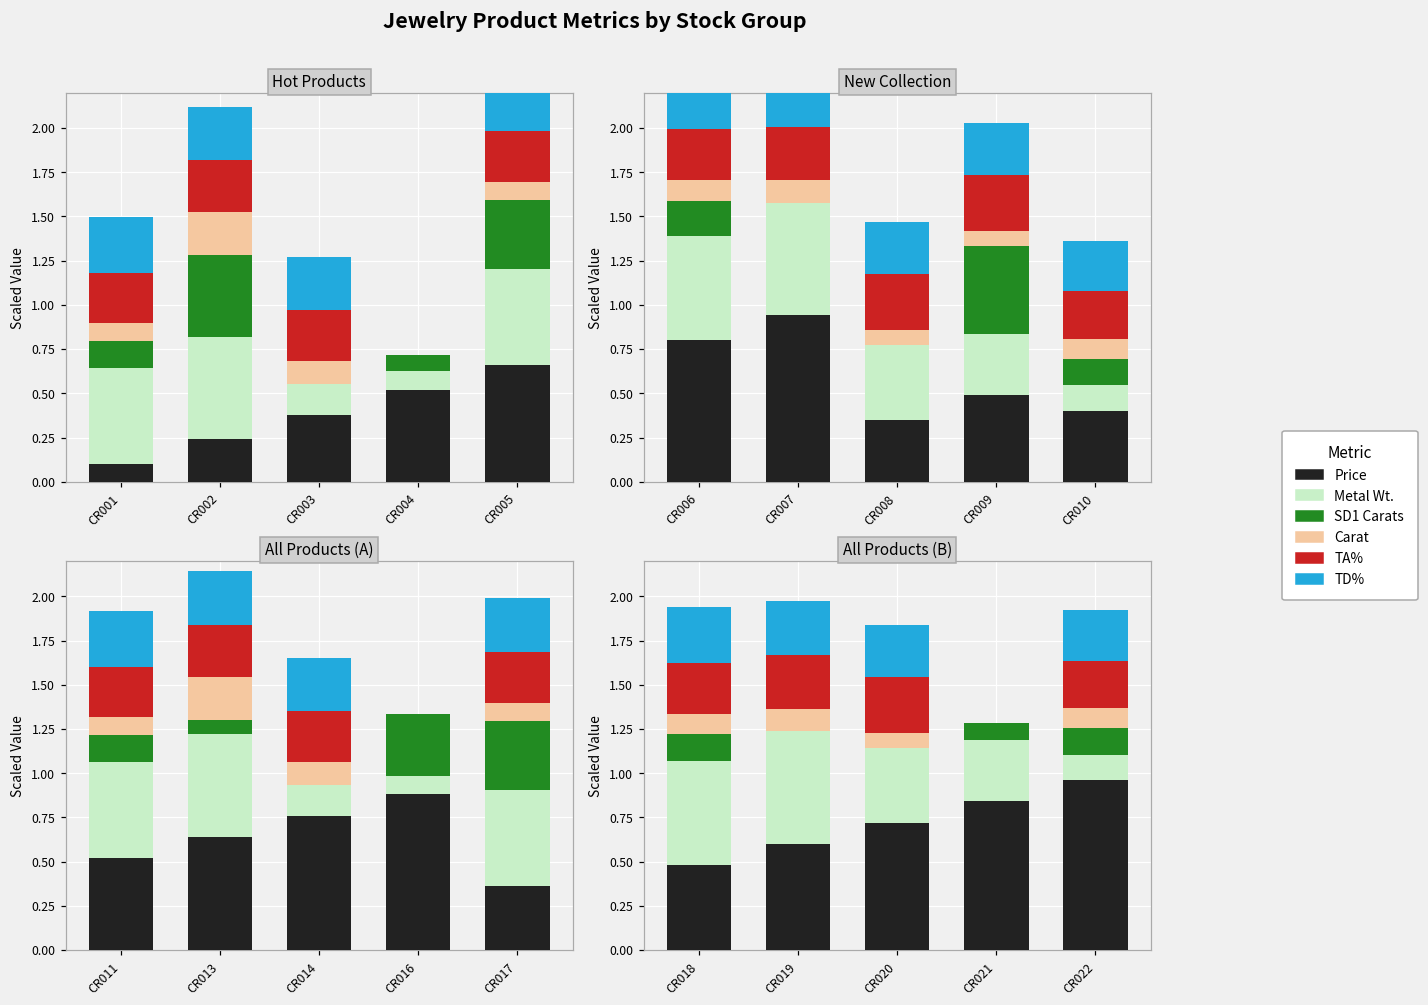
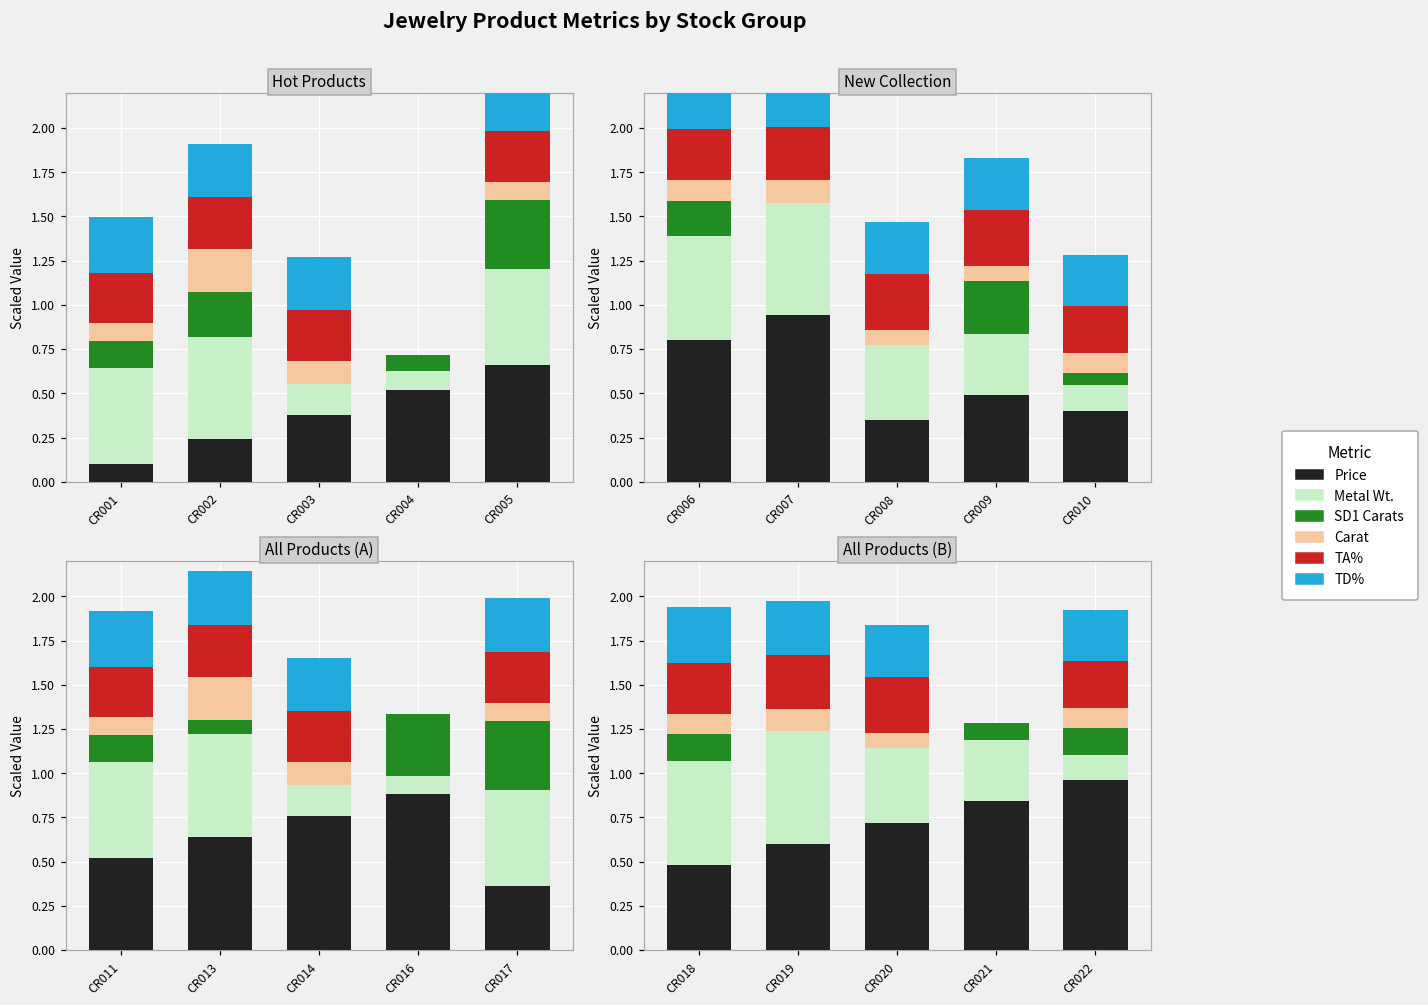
Hot Products, SD1 Carats, CR002: 0.46 -> 0.25
New Collection, SD1 Carats, CR009: 0.5 -> 0.3
New Collection, SD1 Carats, CR010: 0.15 -> 0.07
